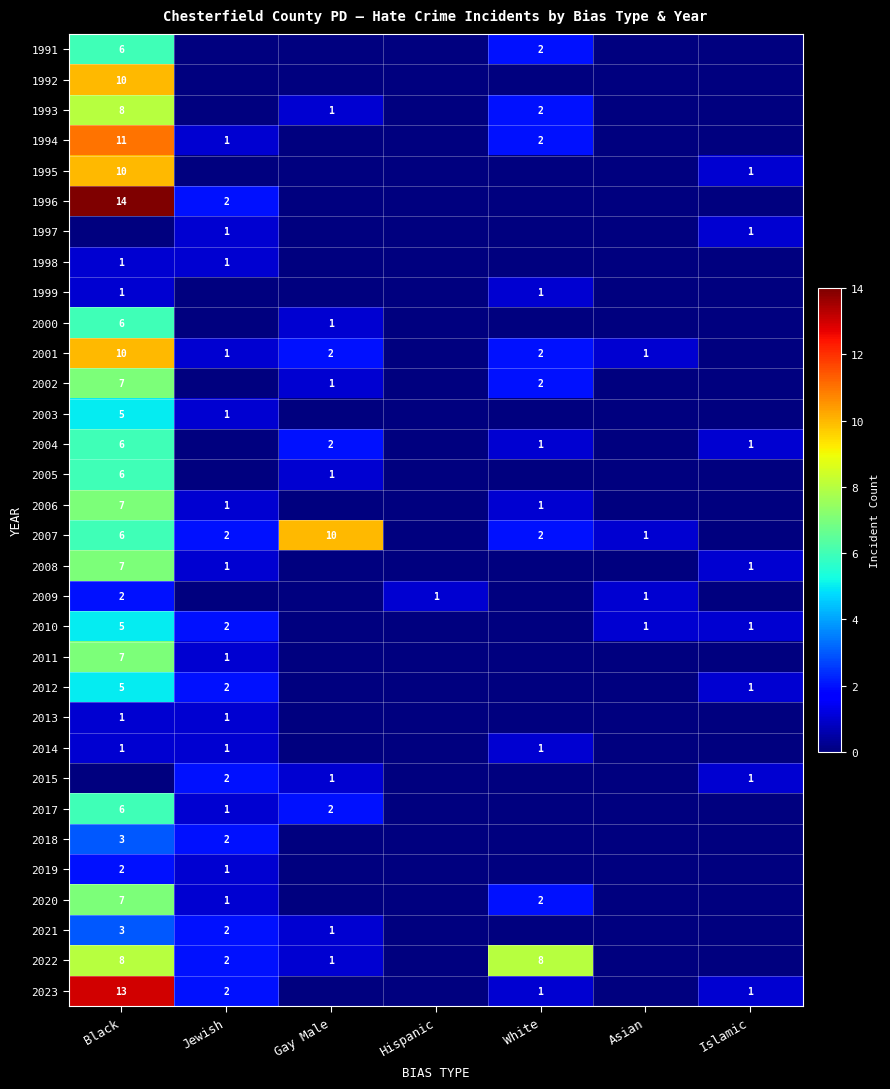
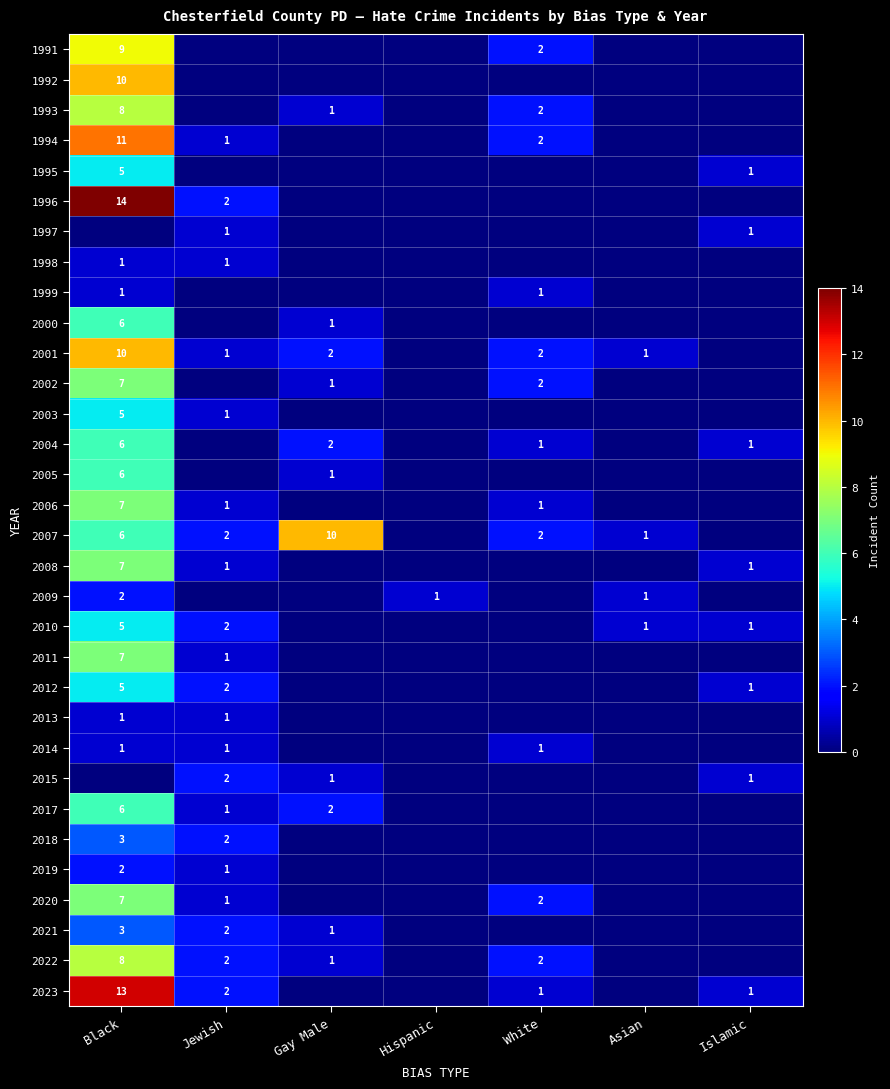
1991, Black: 6 -> 9
1995, Black: 10 -> 5
2022, White: 8 -> 2
